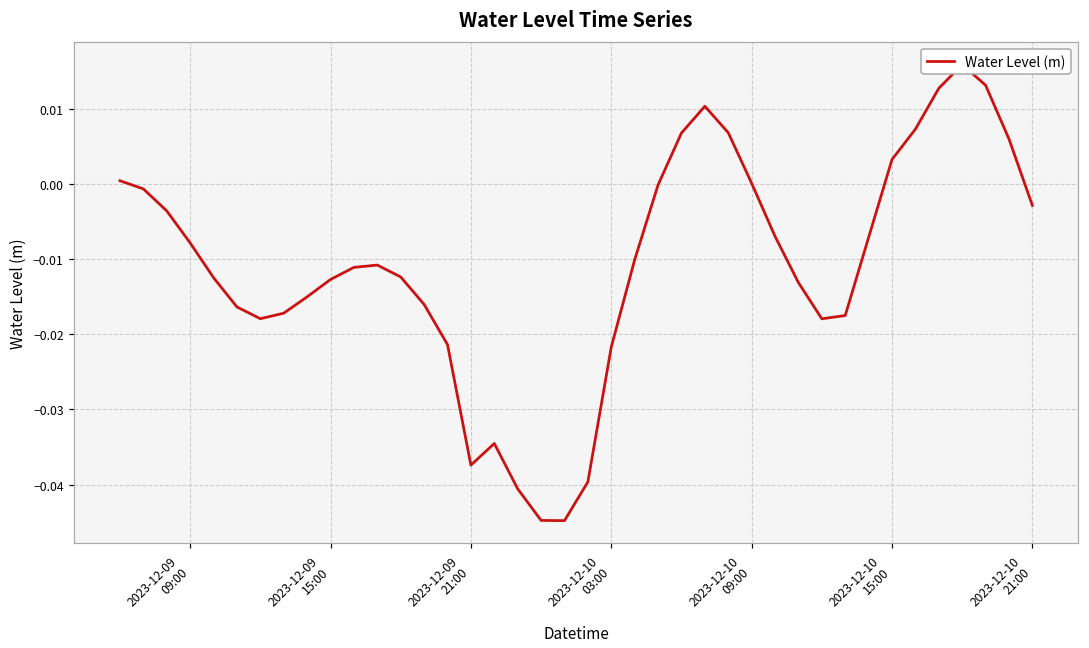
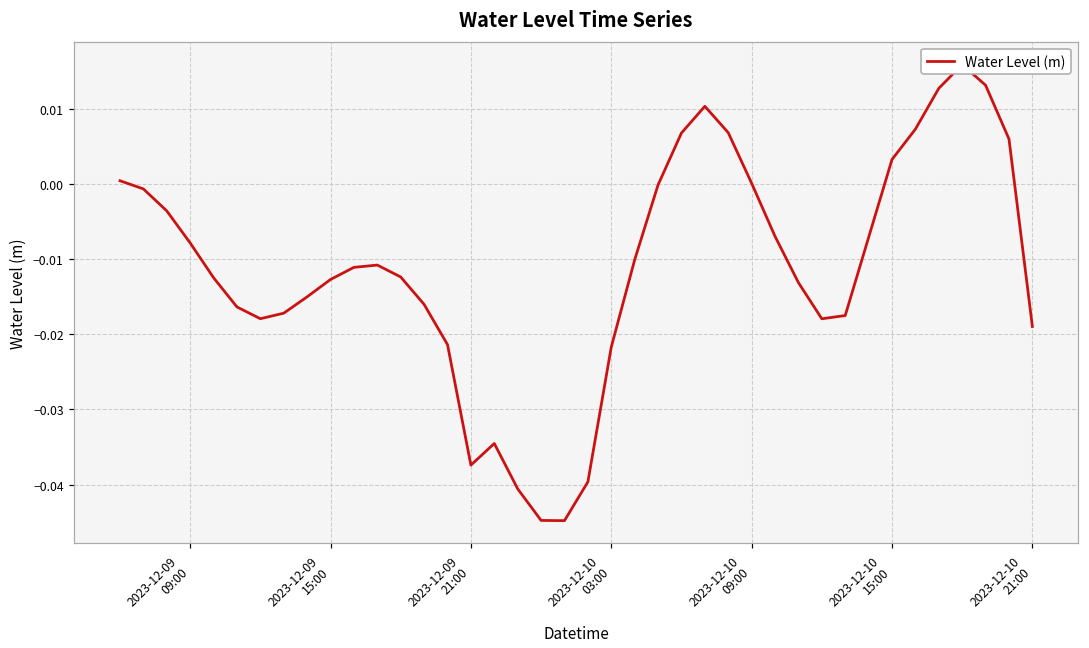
2023-12-10 21:00: -0.003 -> -0.019
